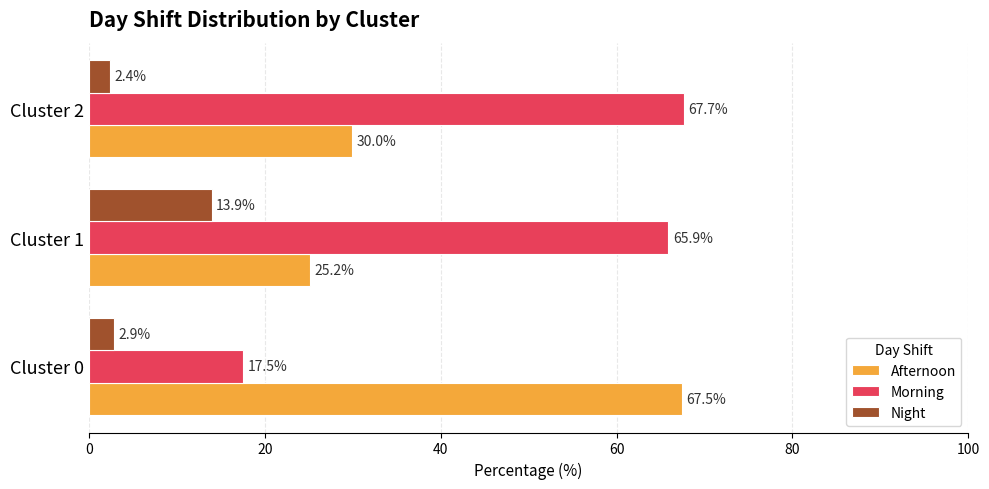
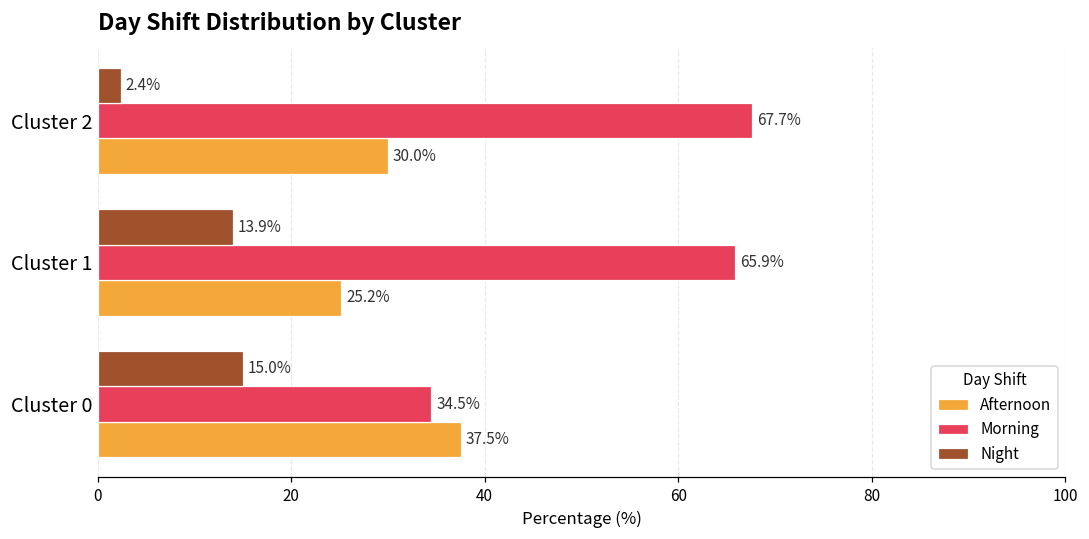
Night, Cluster 0: 2.9% -> 15.0%
Morning, Cluster 0: 17.5% -> 34.5%
Afternoon, Cluster 0: 67.5% -> 37.5%
